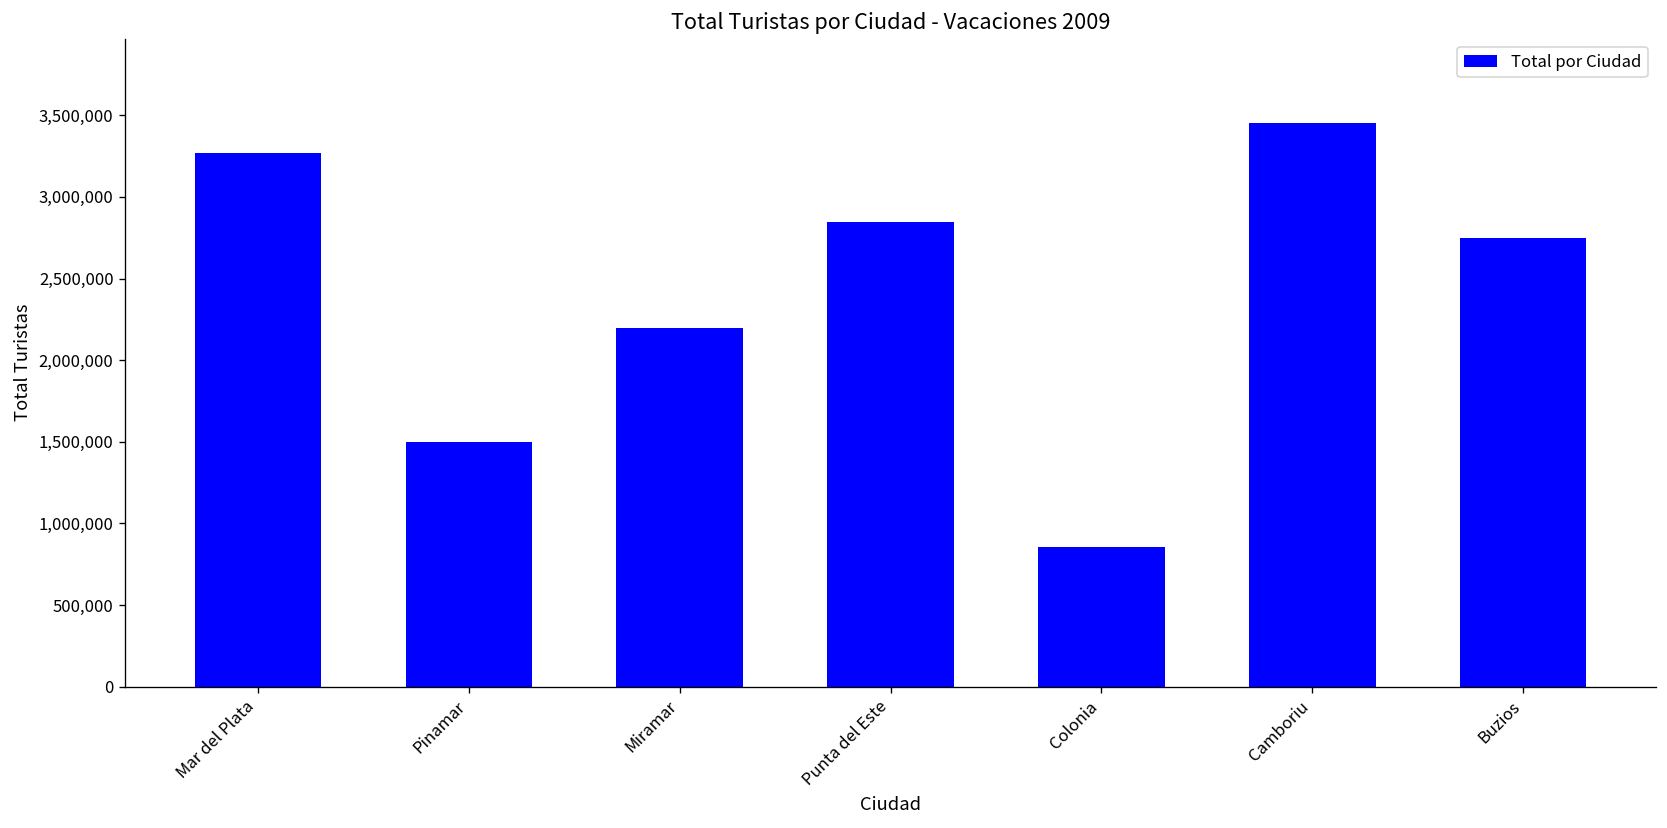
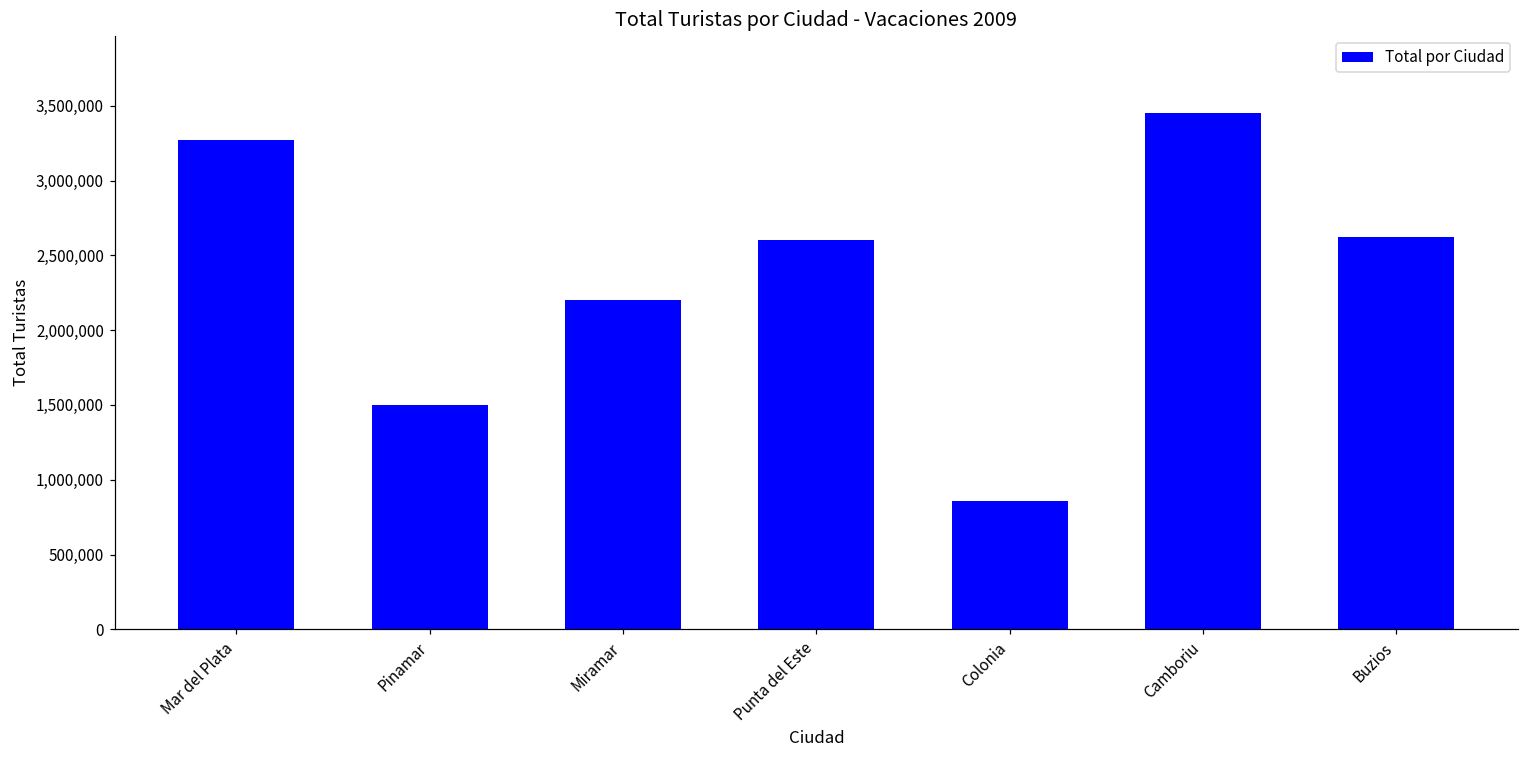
Punta del Este: 2,850,000 -> 2,600,000
Buzios: 2,750,000 -> 2,620,000
